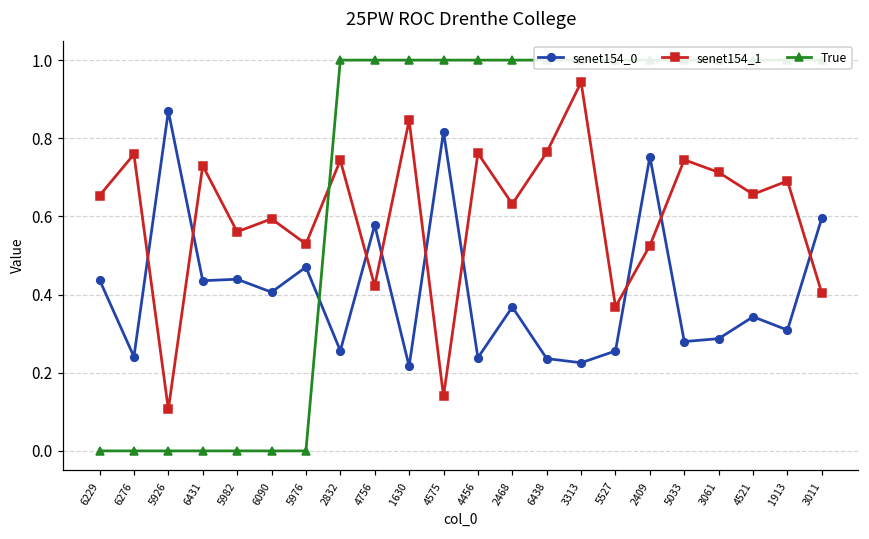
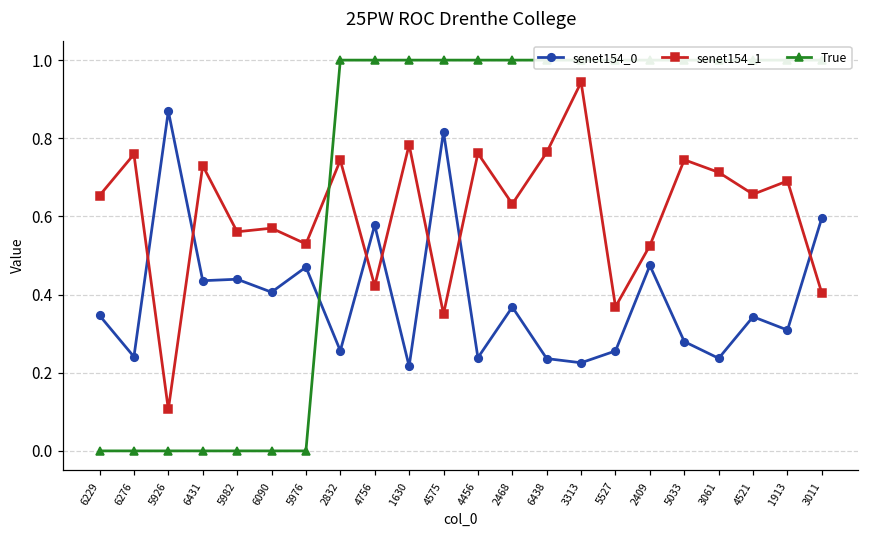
senet154_0, 6229: 0.44 -> 0.35
senet154_1, 6090: 0.59 -> 0.57
senet154_1, 1630: 0.85 -> 0.78
senet154_1, 4575: 0.14 -> 0.35
senet154_0, 2409: 0.75 -> 0.47
senet154_0, 3061: 0.29 -> 0.24
